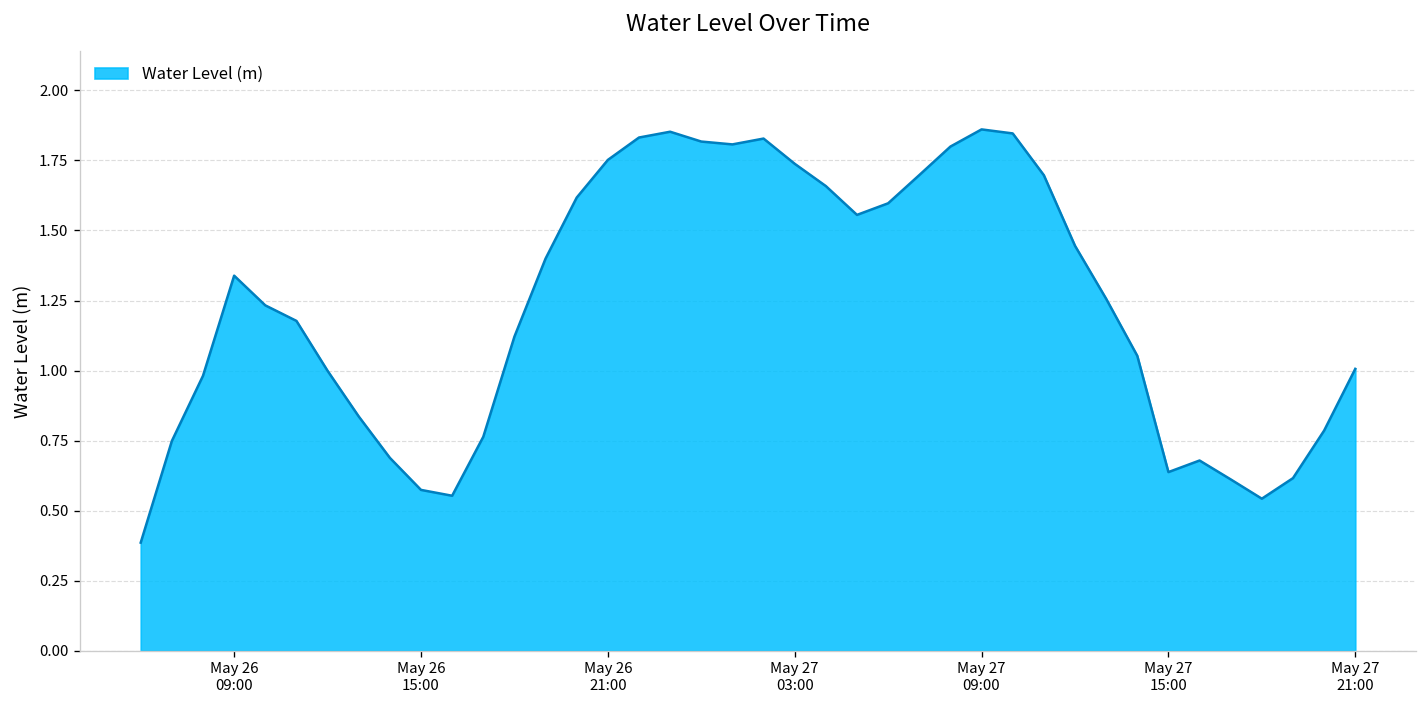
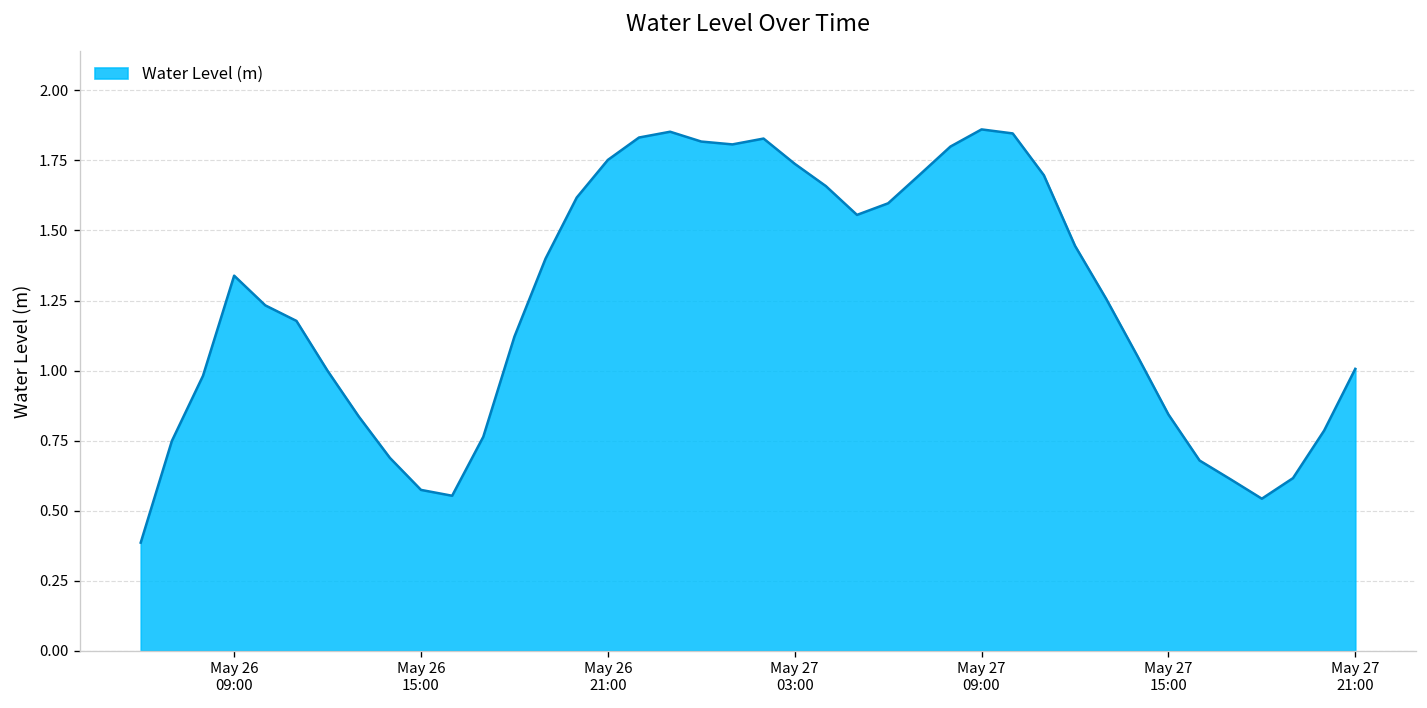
May 27 15:00: 0.64 -> 0.84
